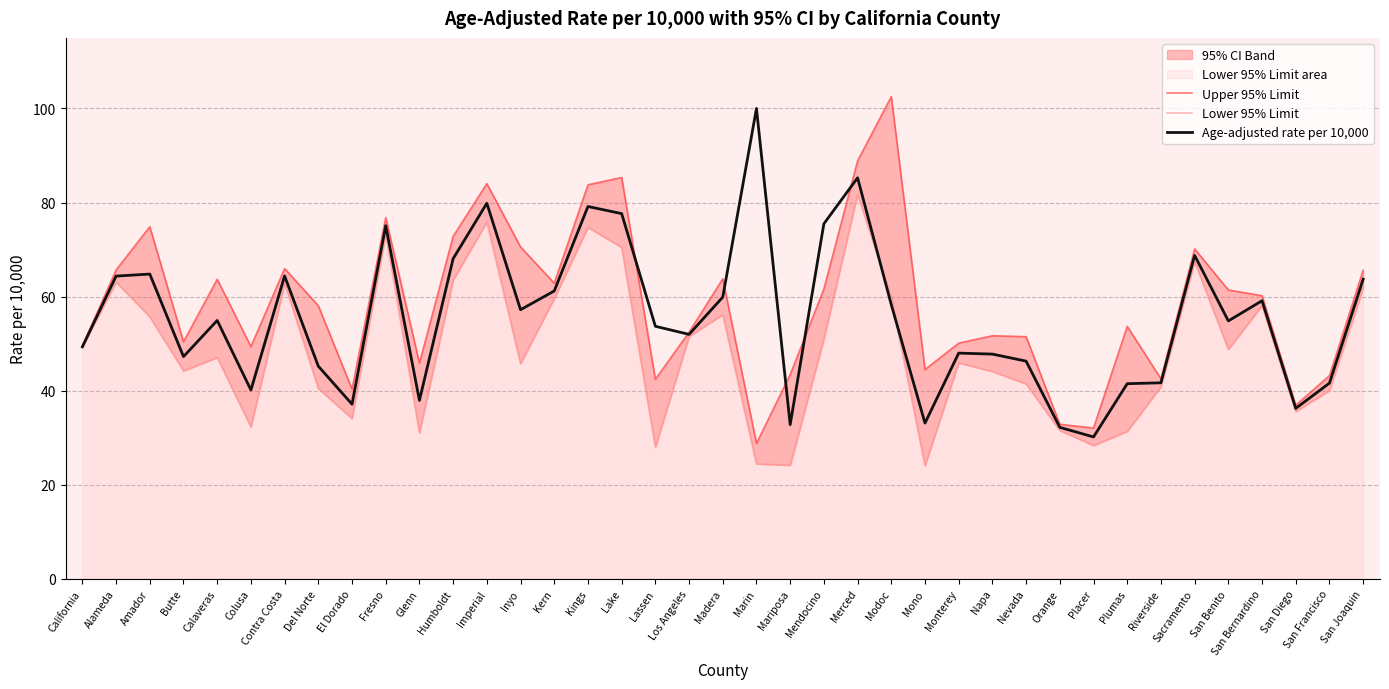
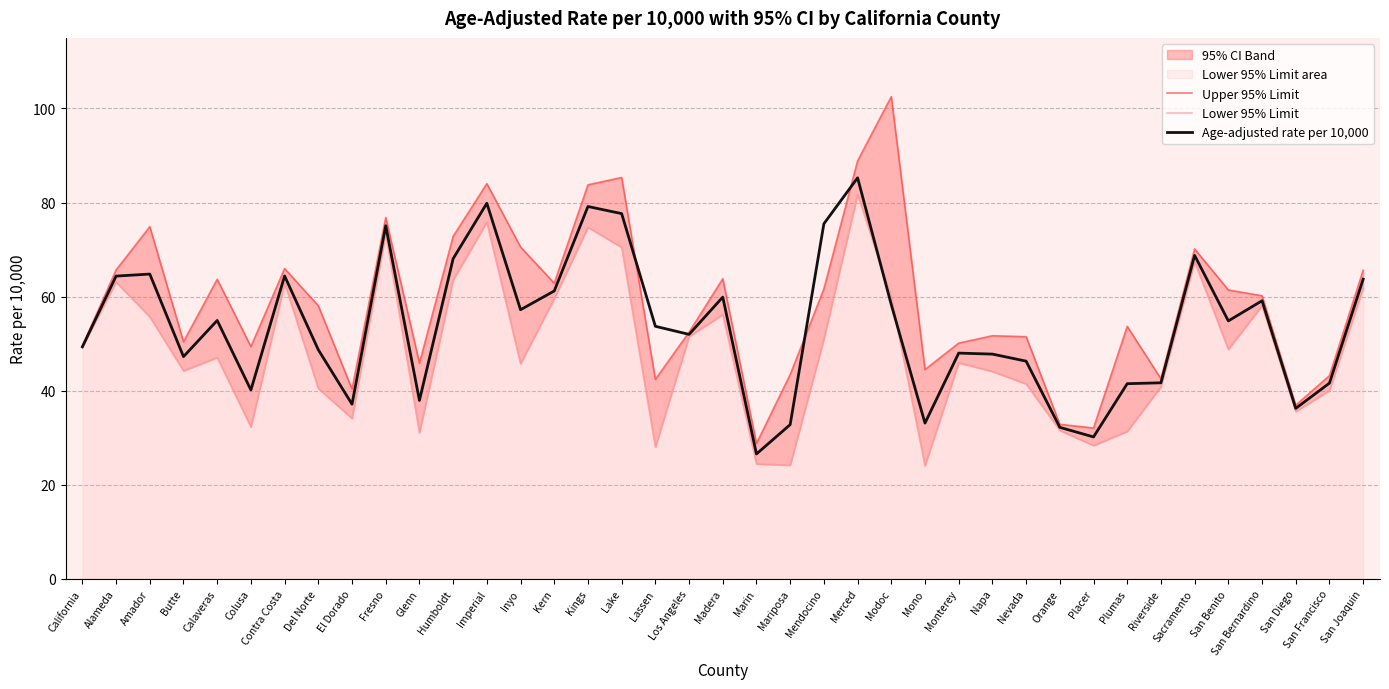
Age-adjusted rate per 10,000, Del Norte: 45 -> 49
Age-adjusted rate per 10,000, Marin: 100 -> 27
